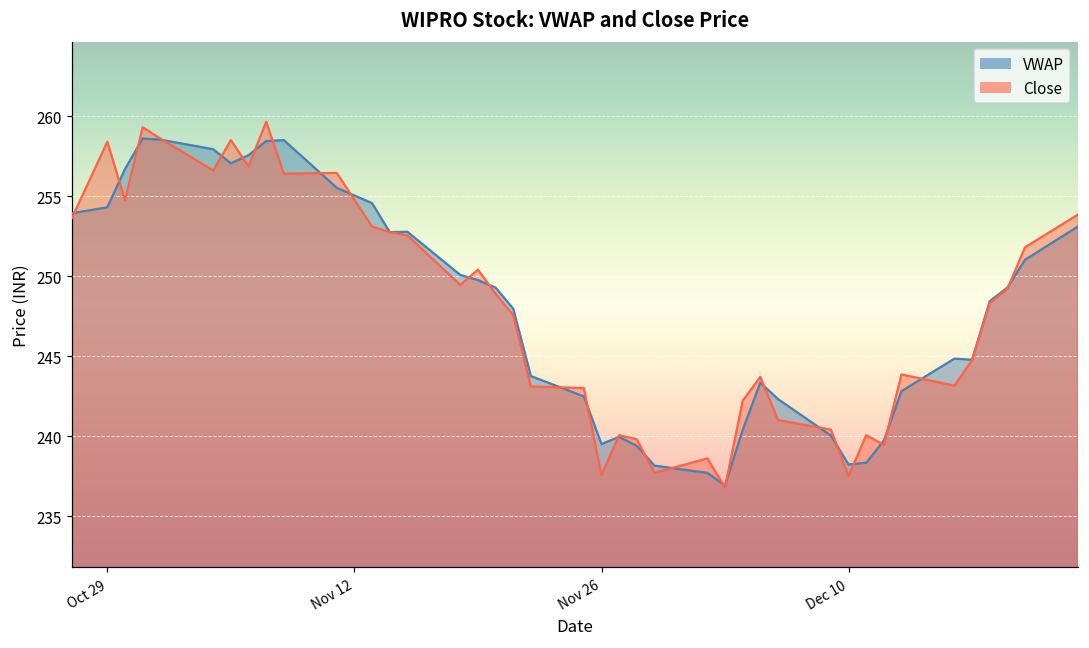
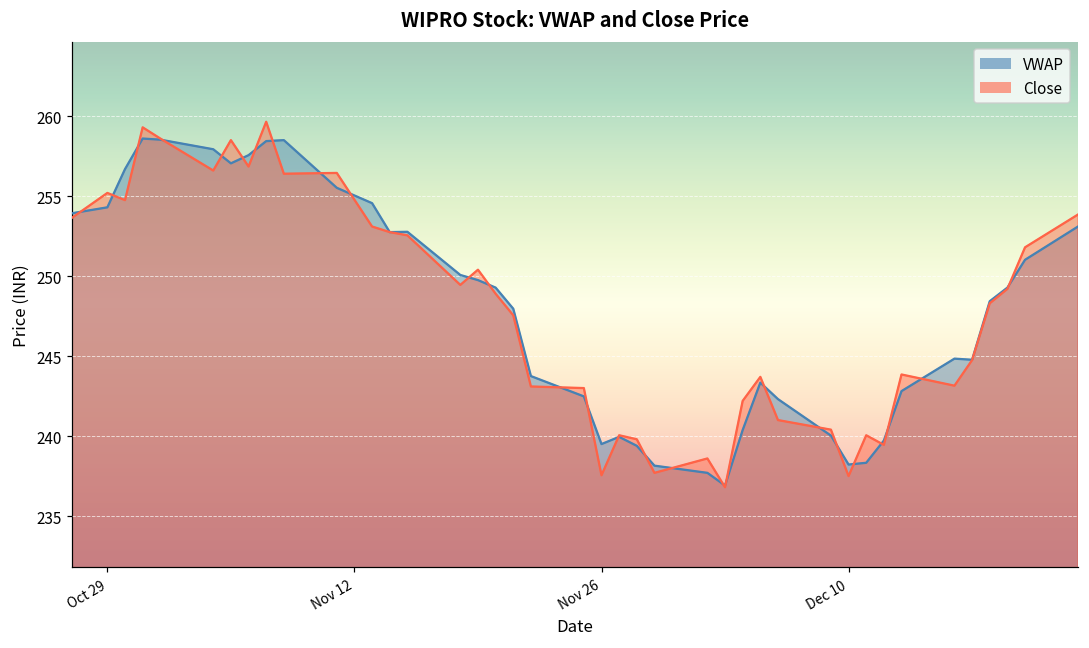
Close, Oct 29: 258.4 -> 255.2
